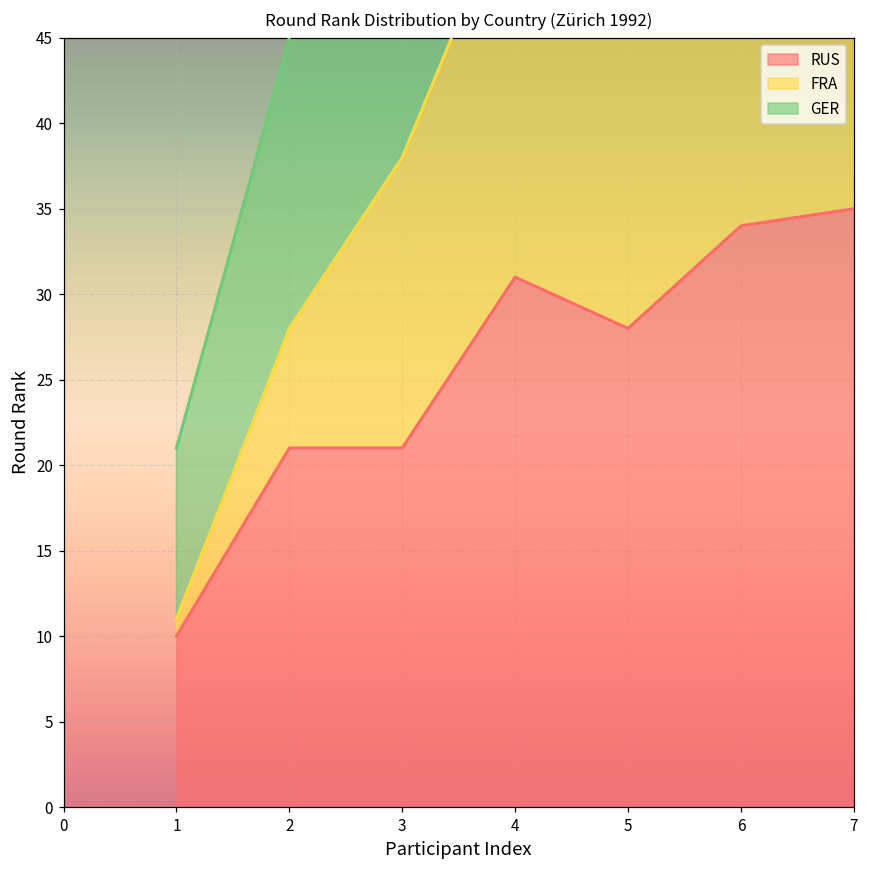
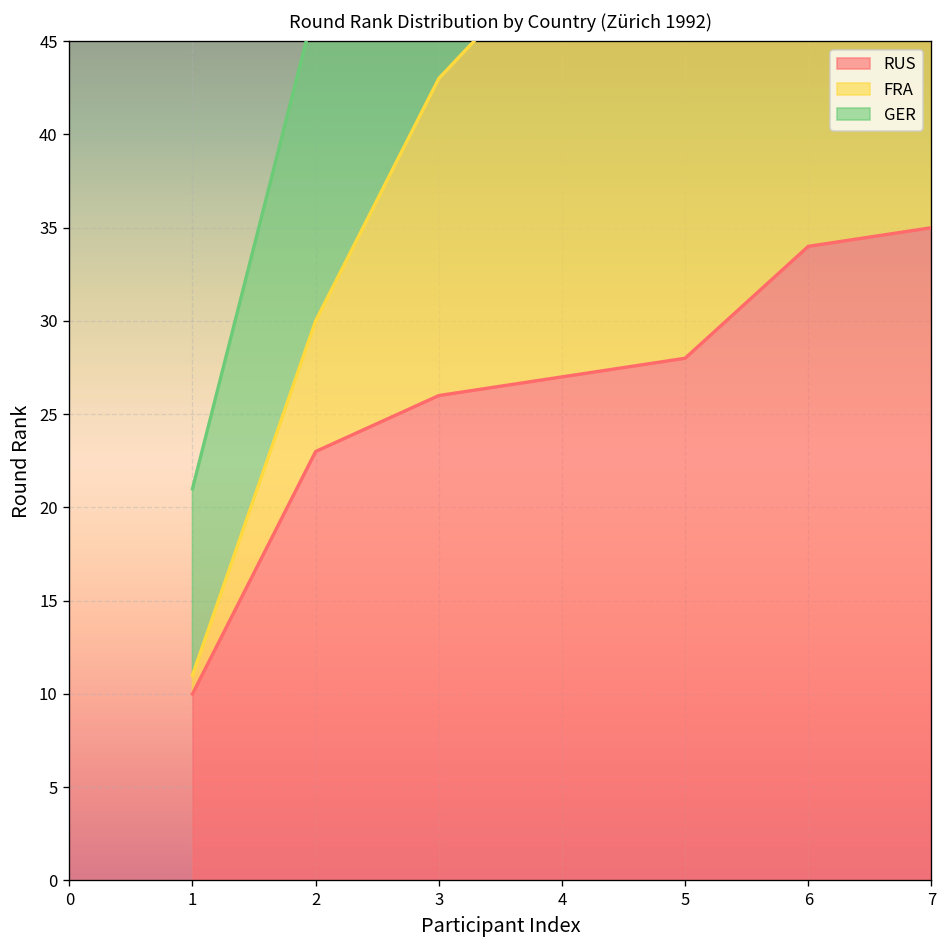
RUS, 2: 21 -> 23
RUS, 3: 21 -> 26
RUS, 4: 31 -> 27
